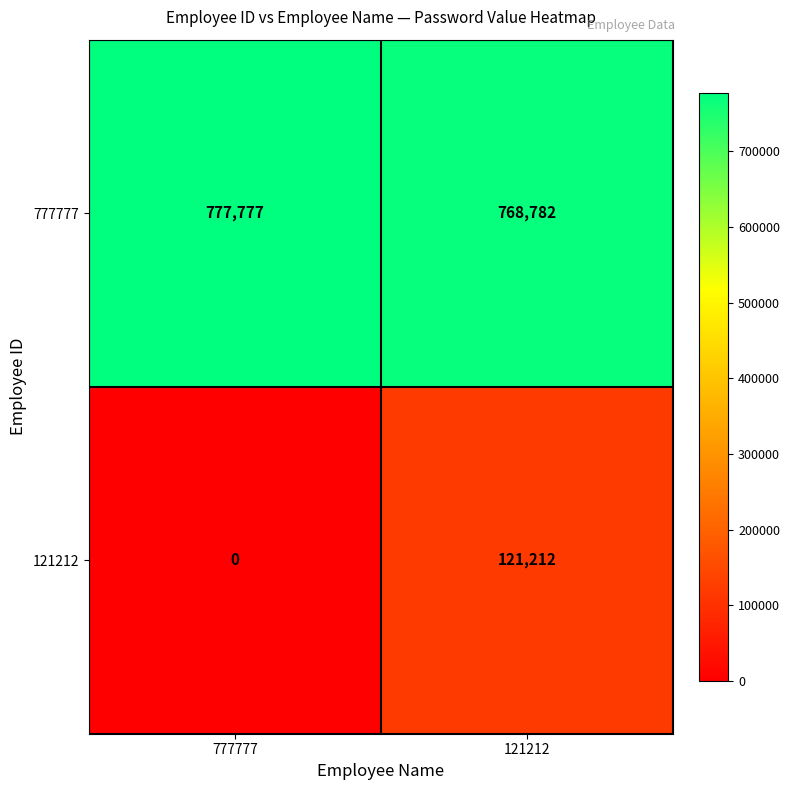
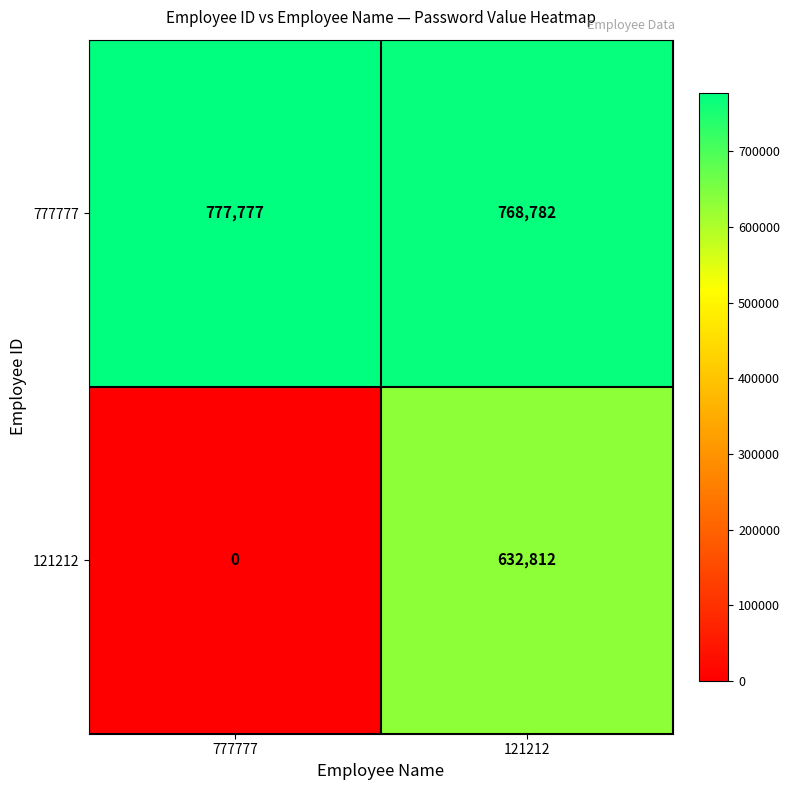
121212, 121212: 121,212 -> 632,812
